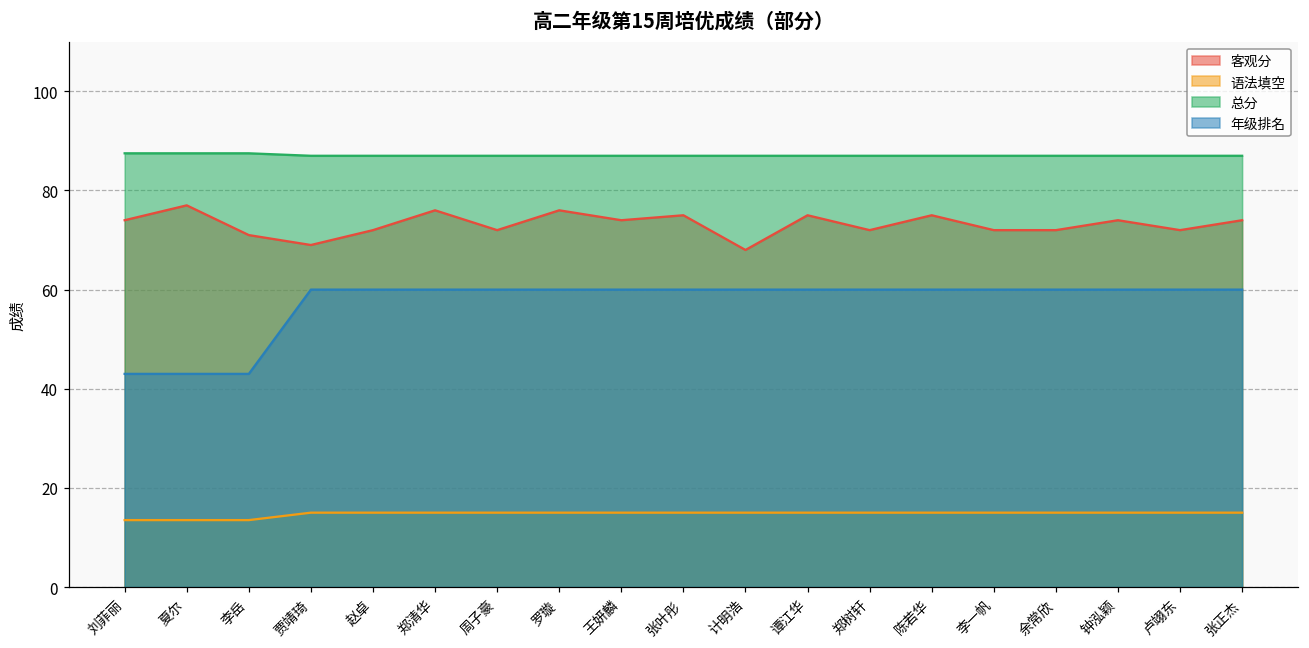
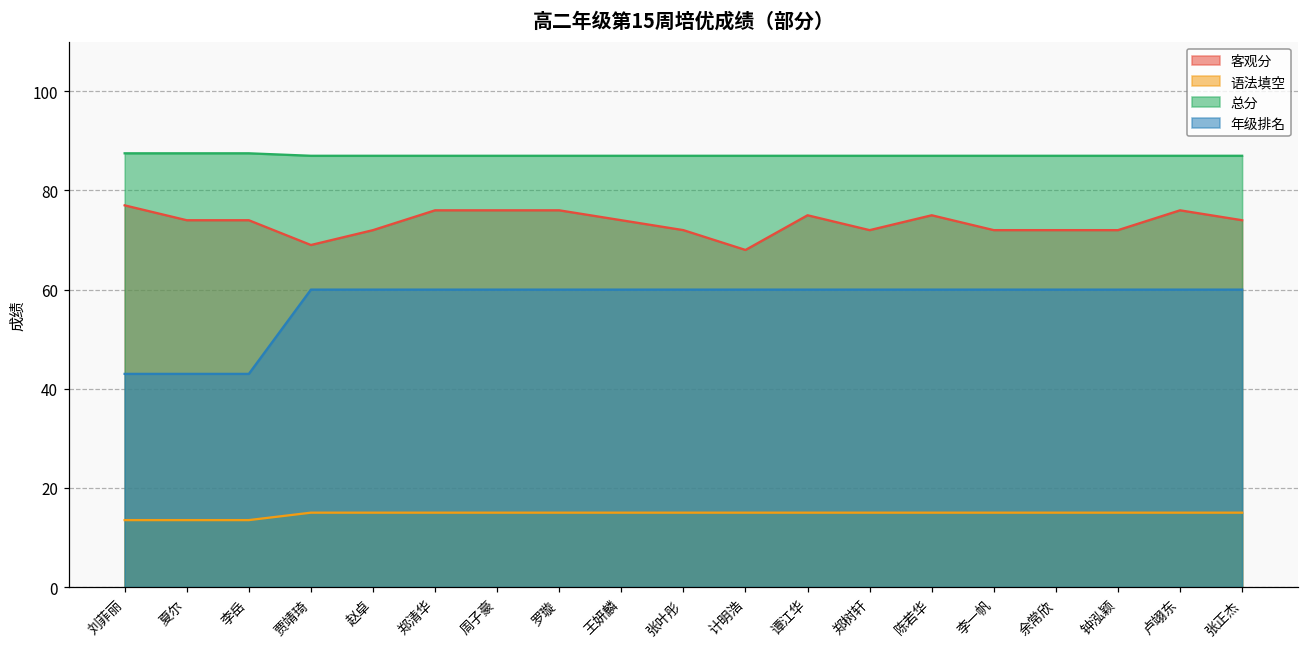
客观分, 刘菲丽: 74 -> 77
客观分, 夏尔: 77 -> 74
客观分, 李岳: 71 -> 74
客观分, 周子豪: 72 -> 76
客观分, 张叶彤: 75 -> 72
客观分, 钟泓颖: 74 -> 72
客观分, 卢翊东: 72 -> 76
